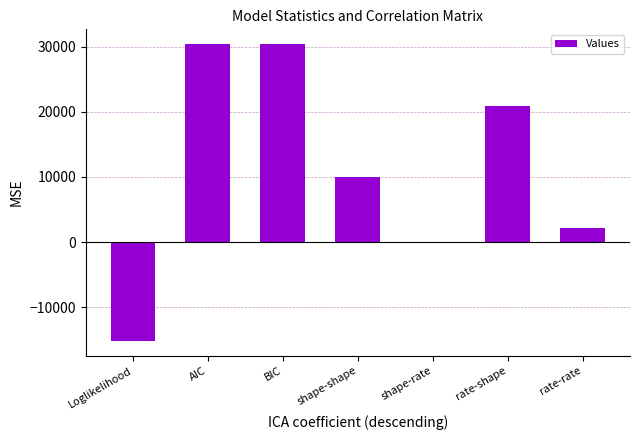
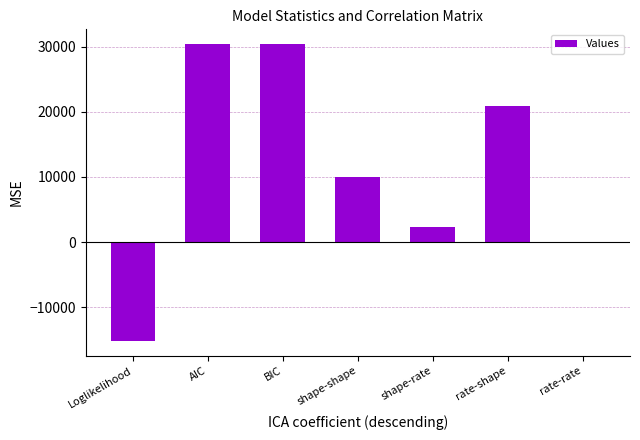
shape-rate: 0 -> 2000
rate-rate: 2000 -> 0
